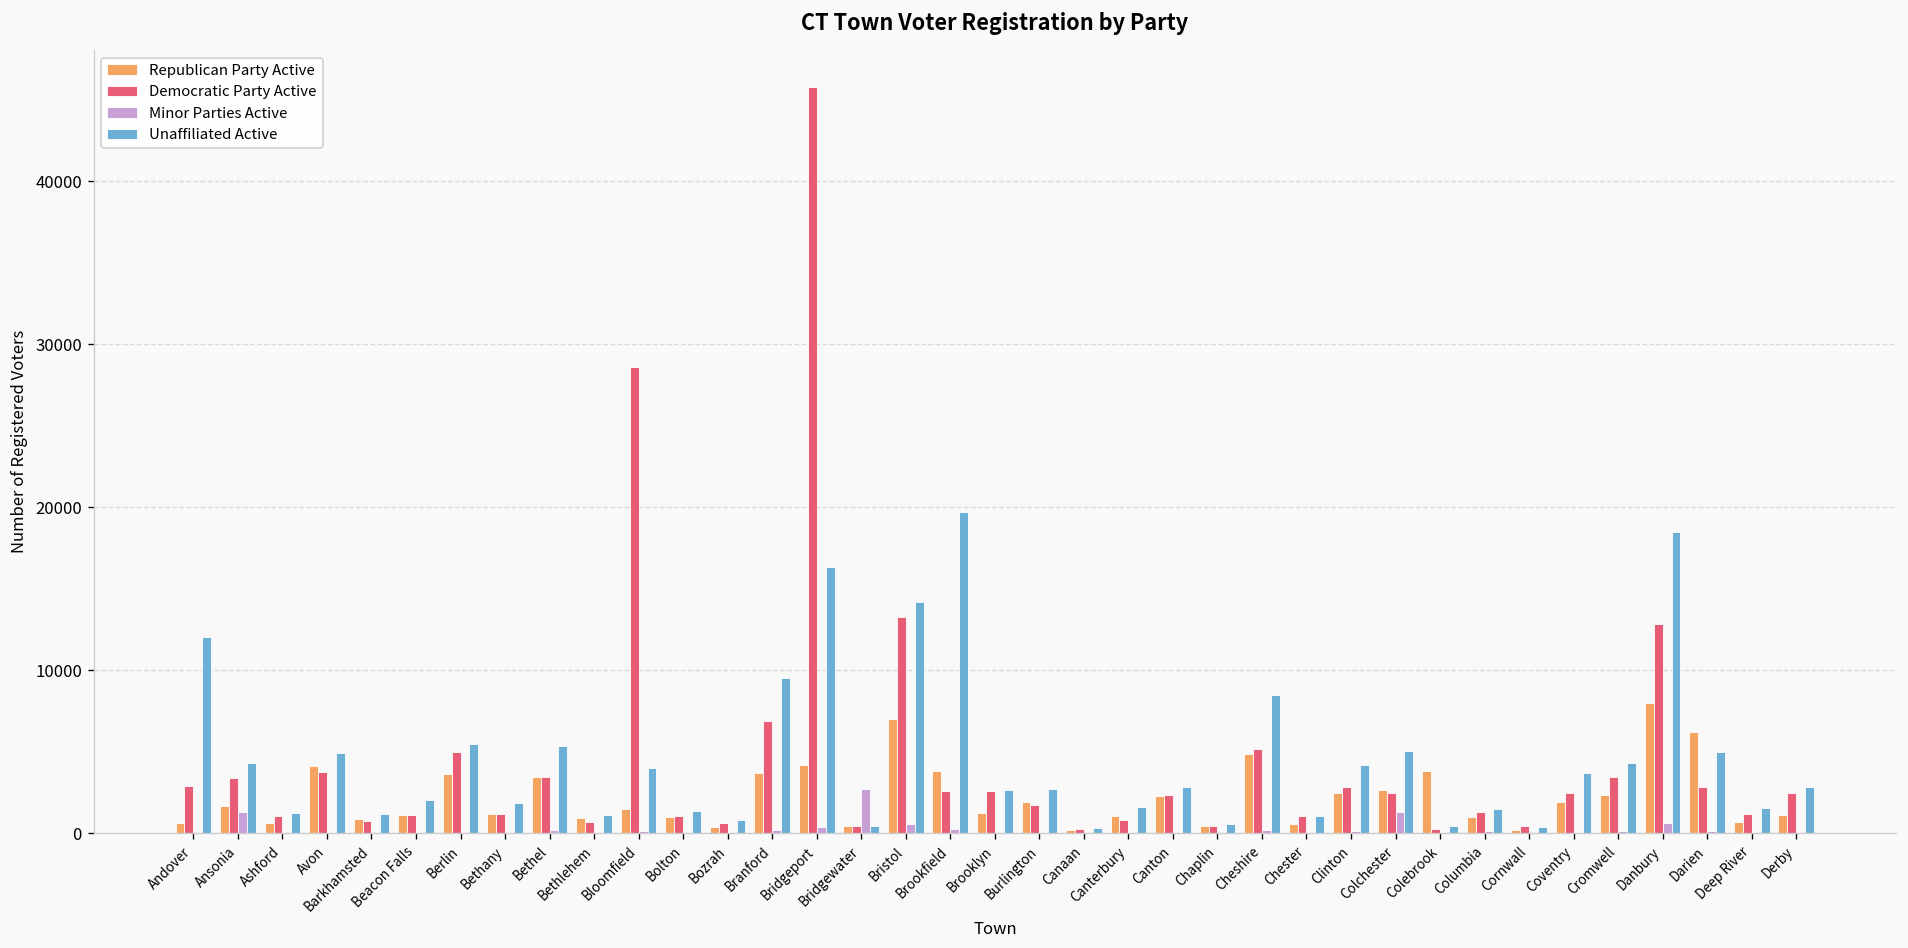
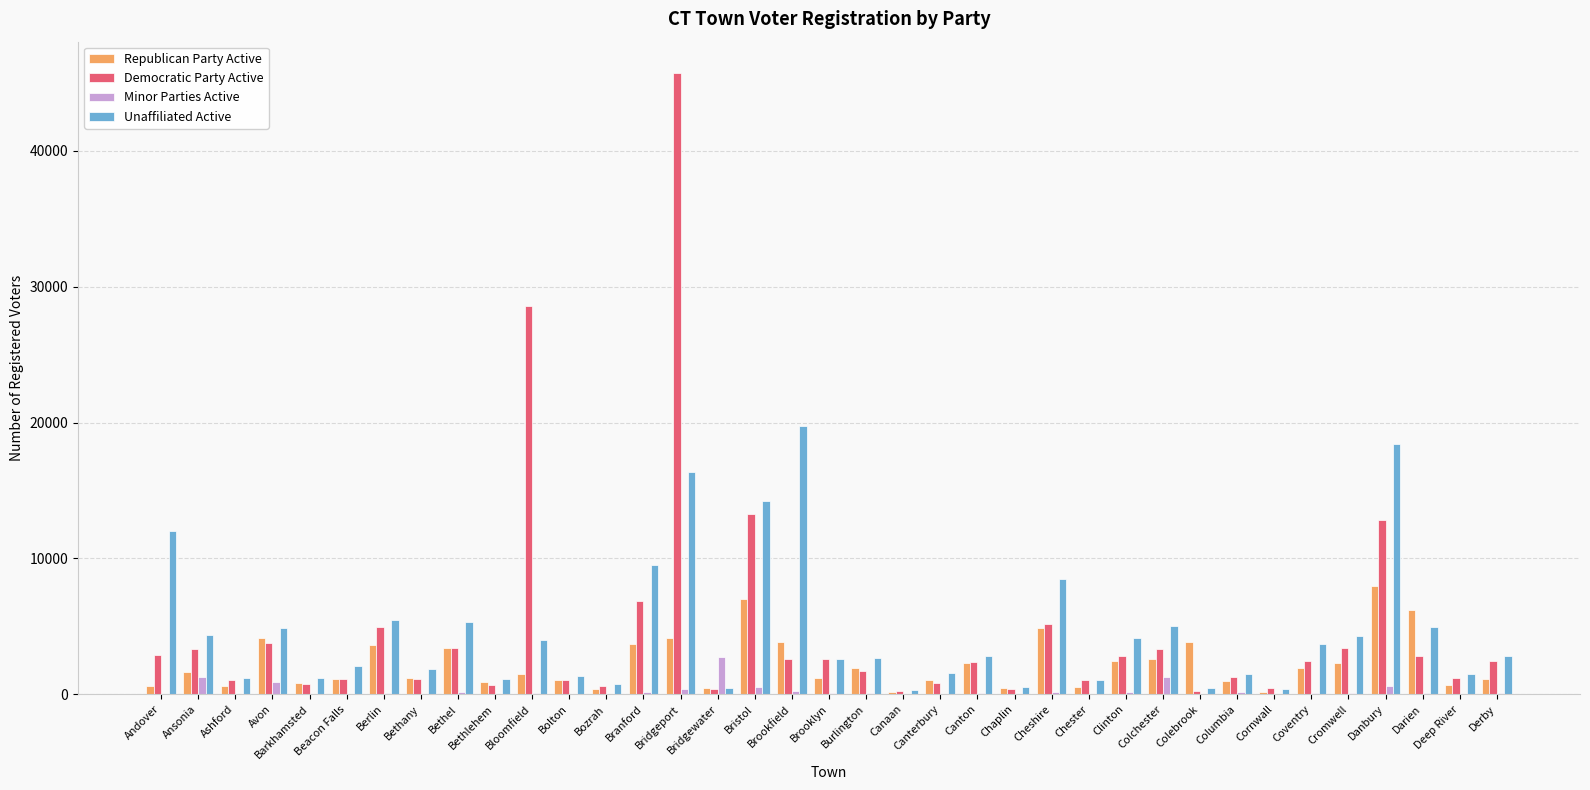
Minor Parties Active, Avon: 100 -> 900
Democratic Party Active, Colchester: 2500 -> 3400
